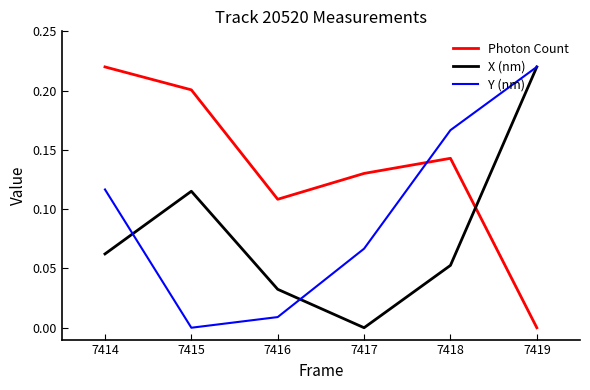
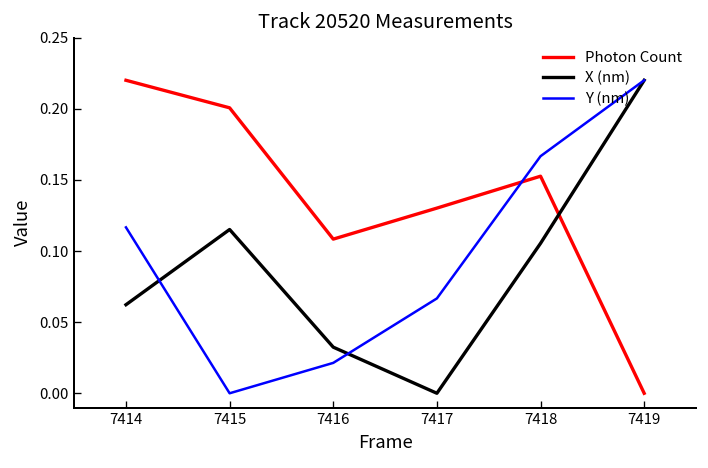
Y (nm), 7416: 0.009 -> 0.021
Photon Count, 7418: 0.143 -> 0.153
X (nm), 7418: 0.053 -> 0.105
